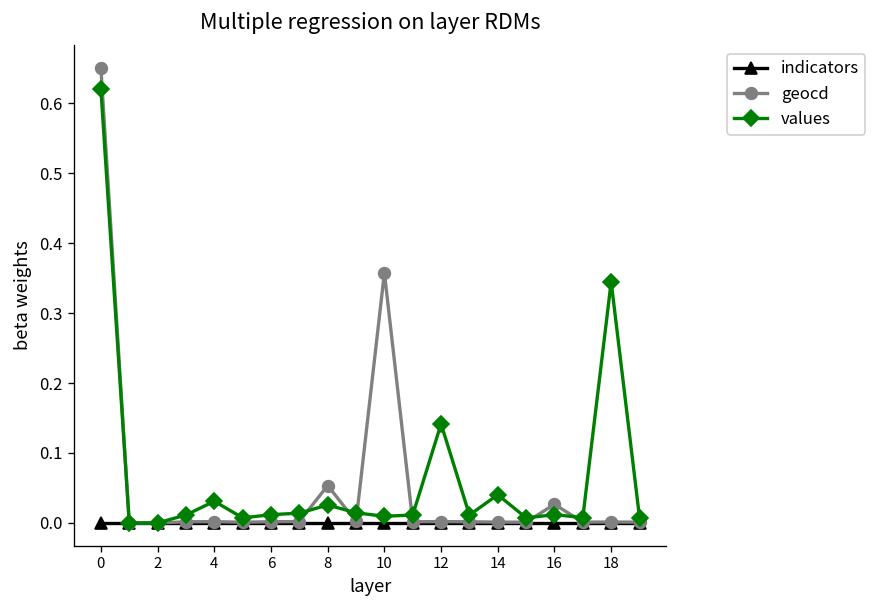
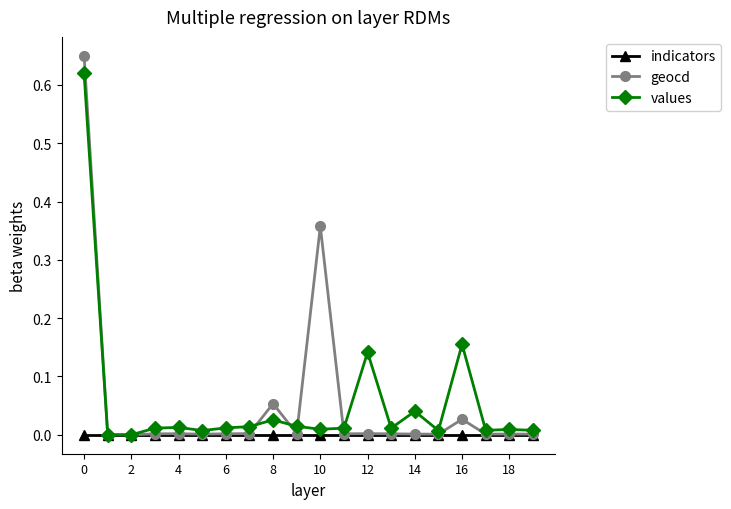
values, 4: 0.03 -> 0.01
values, 16: 0.01 -> 0.16
values, 18: 0.34 -> 0.01
